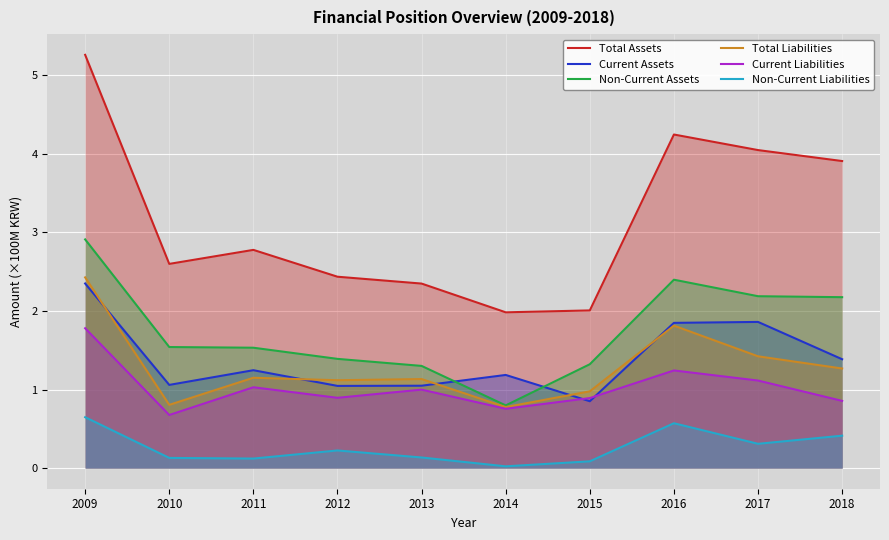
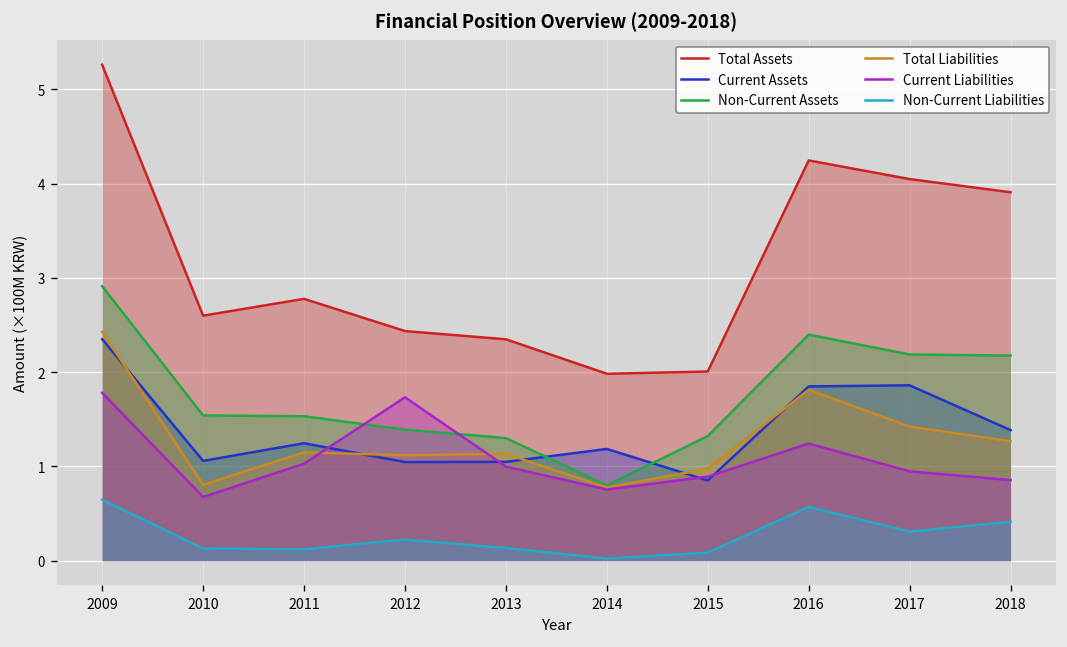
Current Liabilities, 2012: 0.9 -> 1.7
Current Liabilities, 2017: 1.1 -> 0.9
